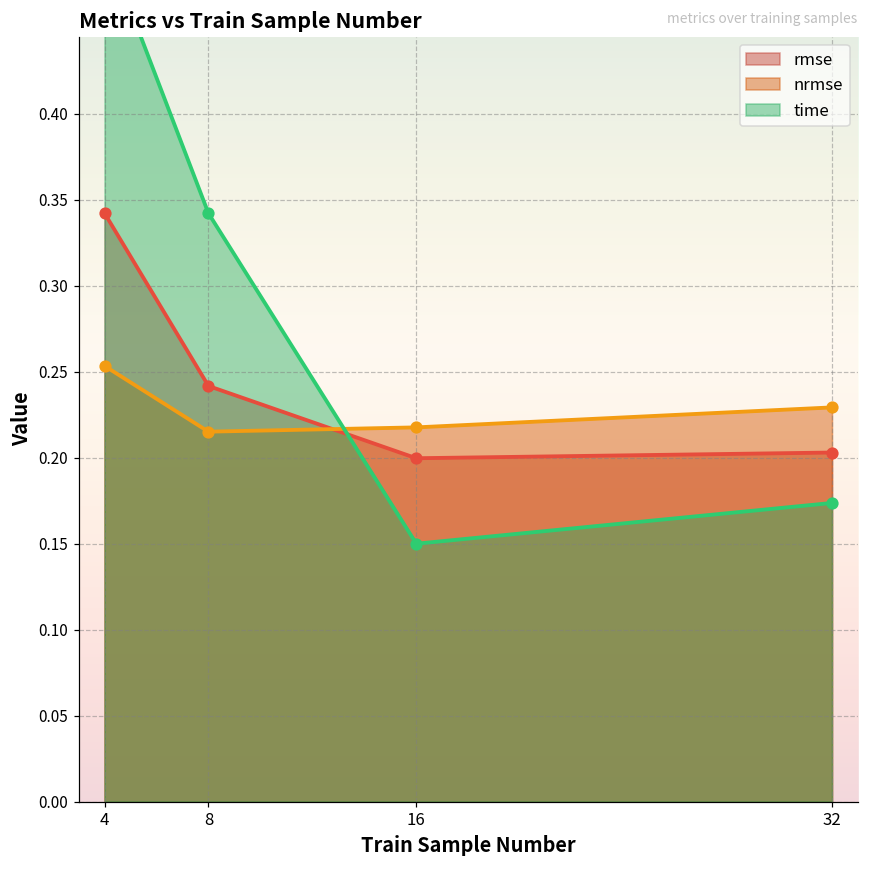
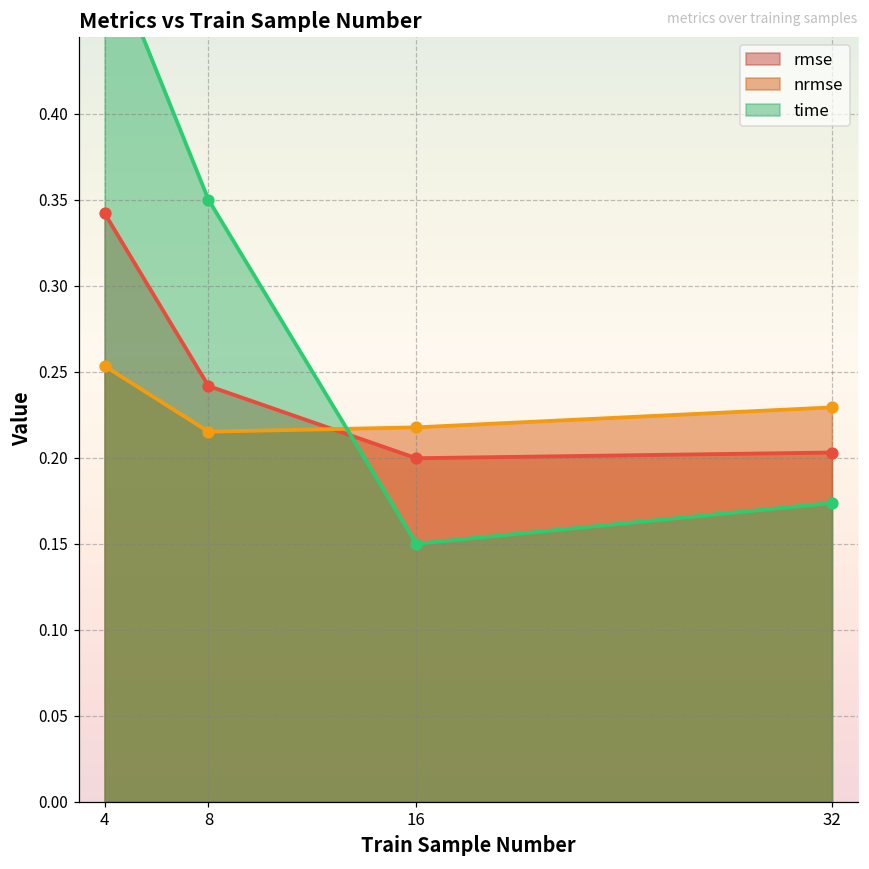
time, 8: 0.342 -> 0.350
